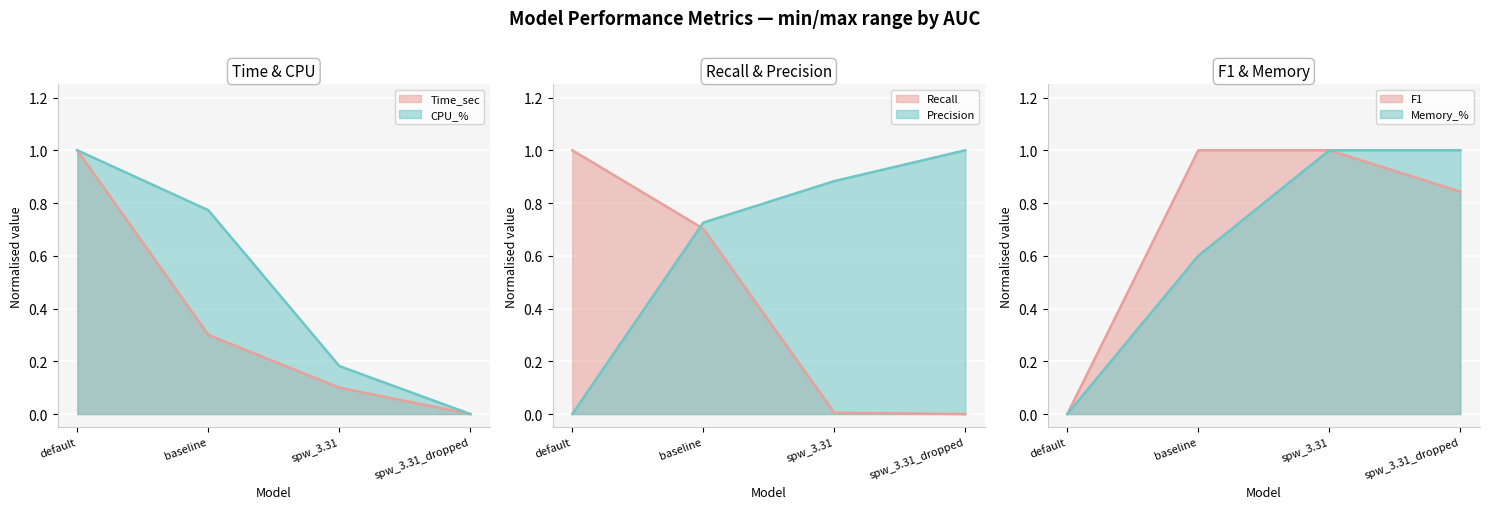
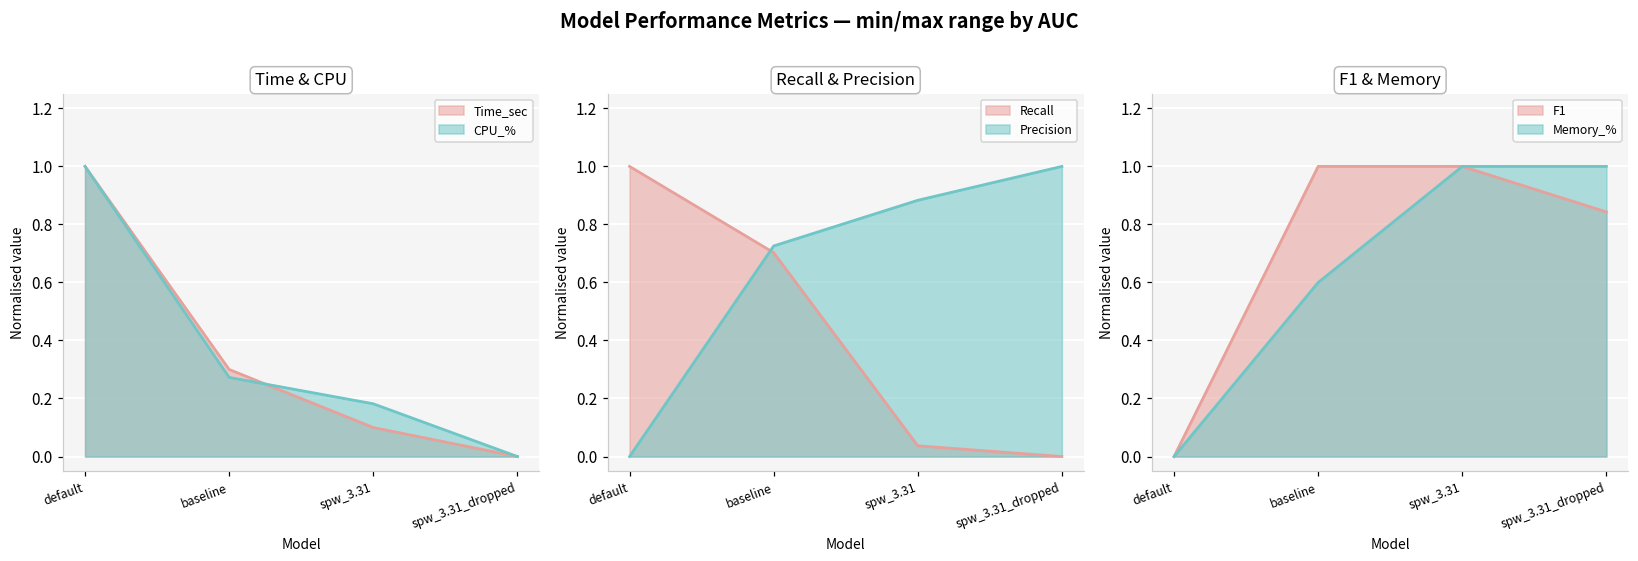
Time & CPU, CPU_%, baseline: 0.77 -> 0.27
Recall & Precision, Recall, spw_3.31: 0.00 -> 0.04
